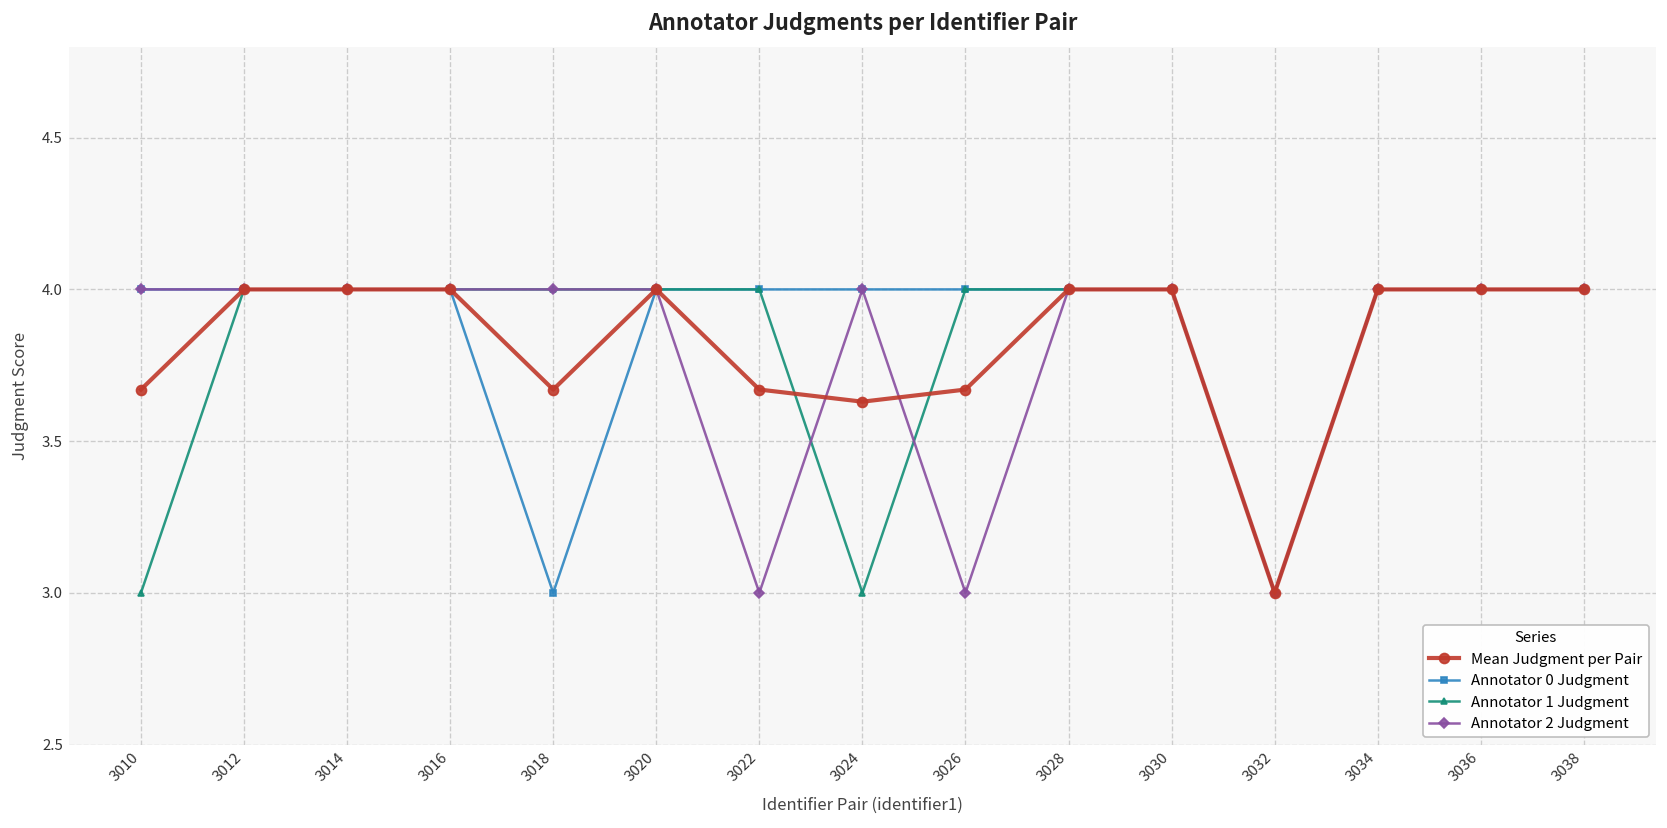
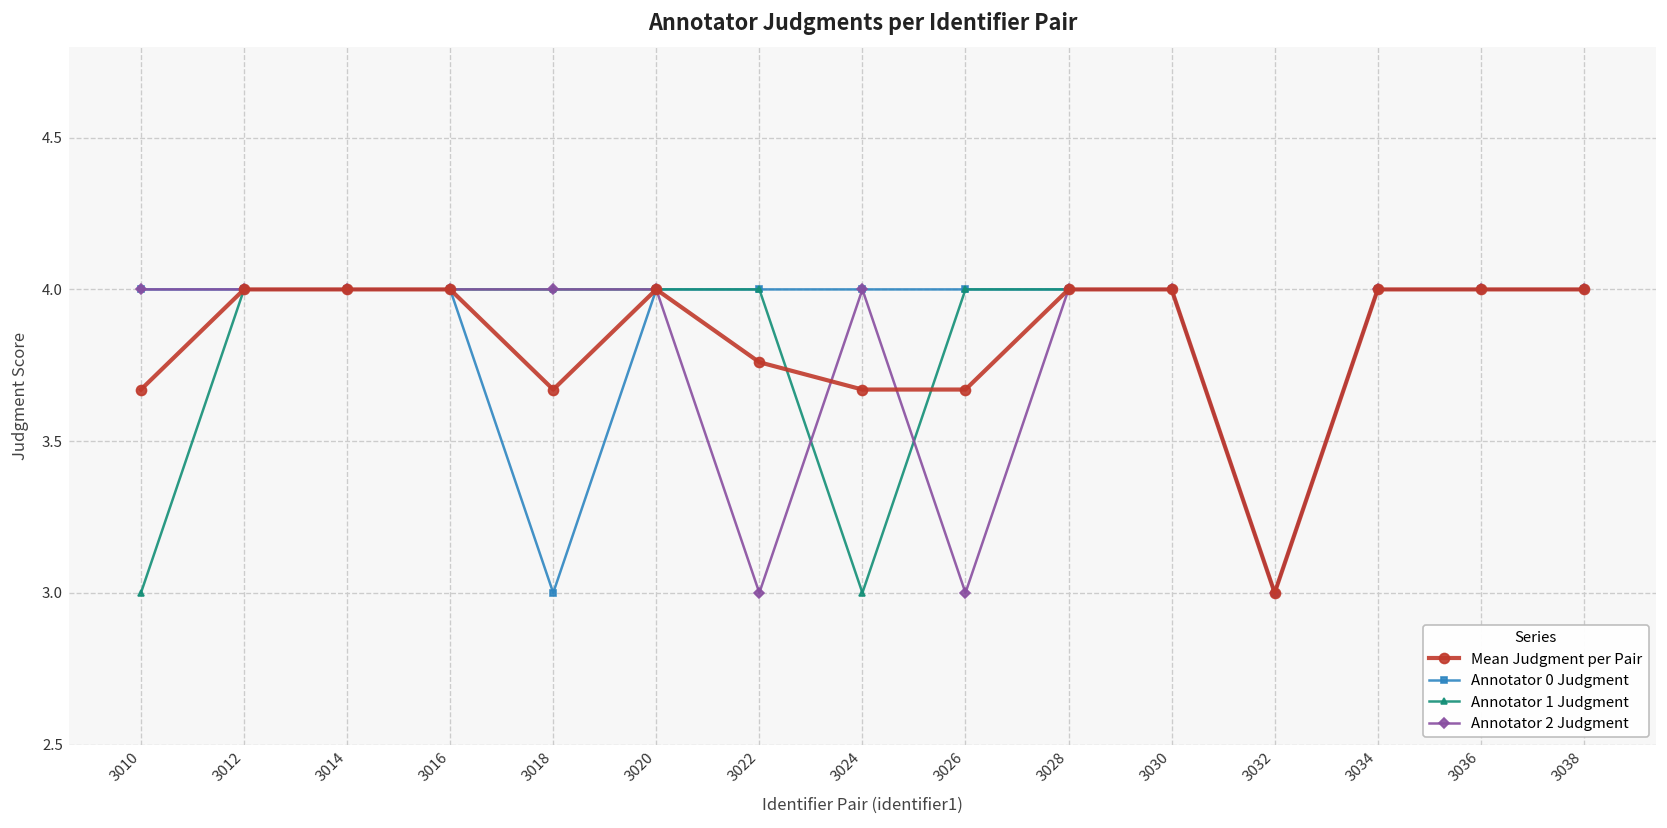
Mean Judgment per Pair, 3022: 3.67 -> 3.76
Mean Judgment per Pair, 3024: 3.63 -> 3.67
